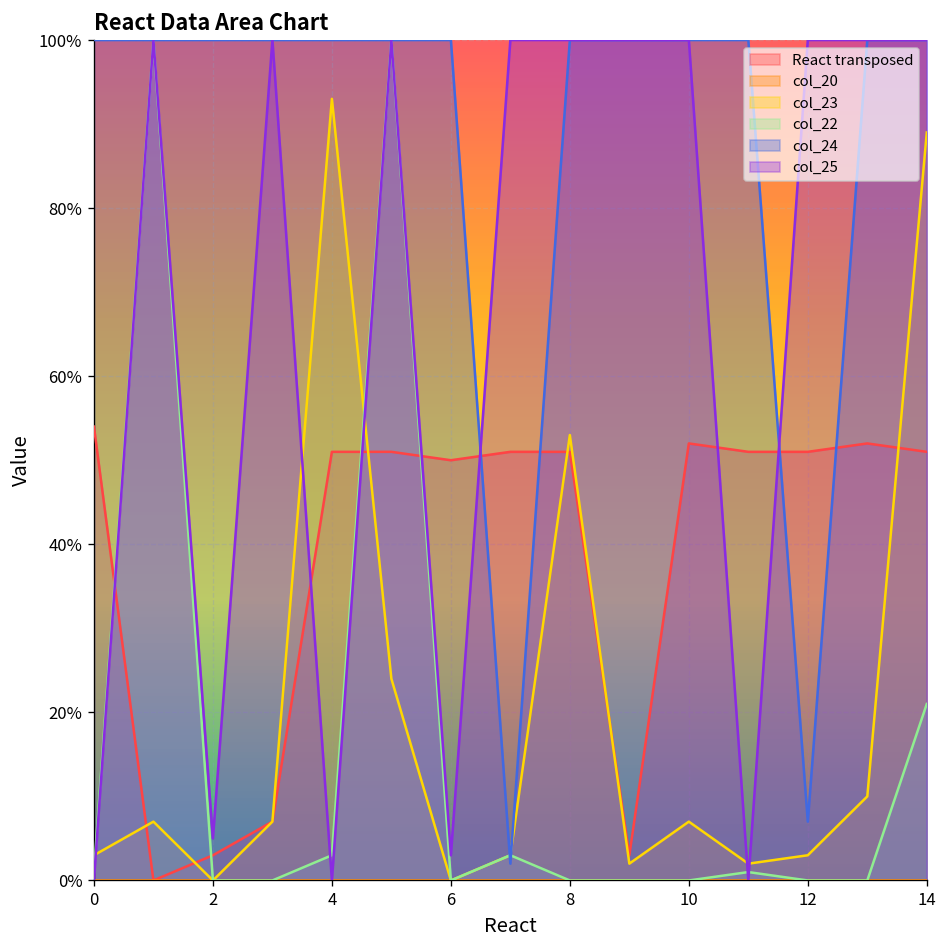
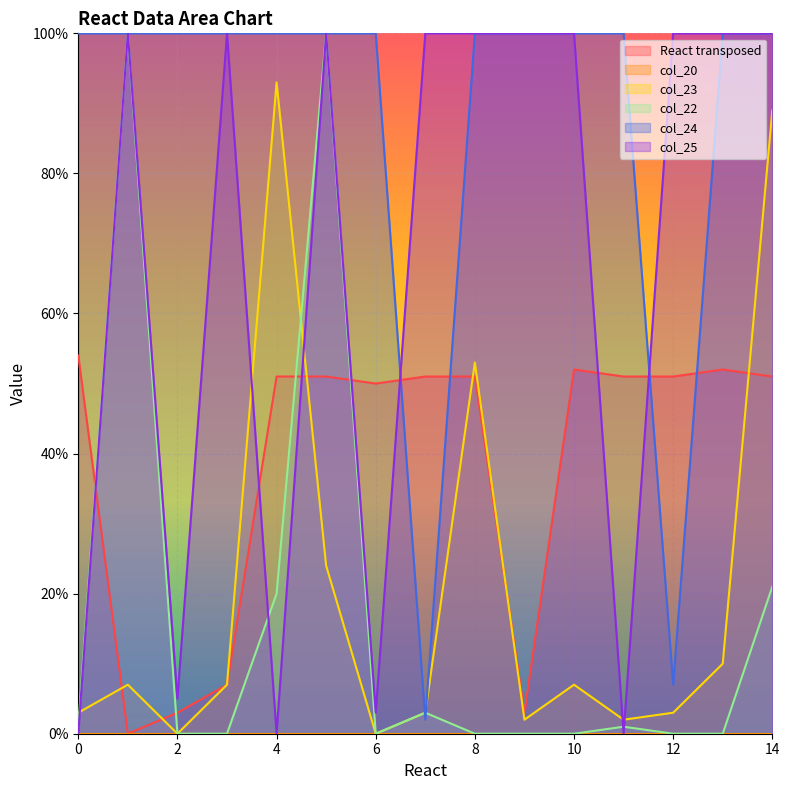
col_22, 4: 3% -> 20%
